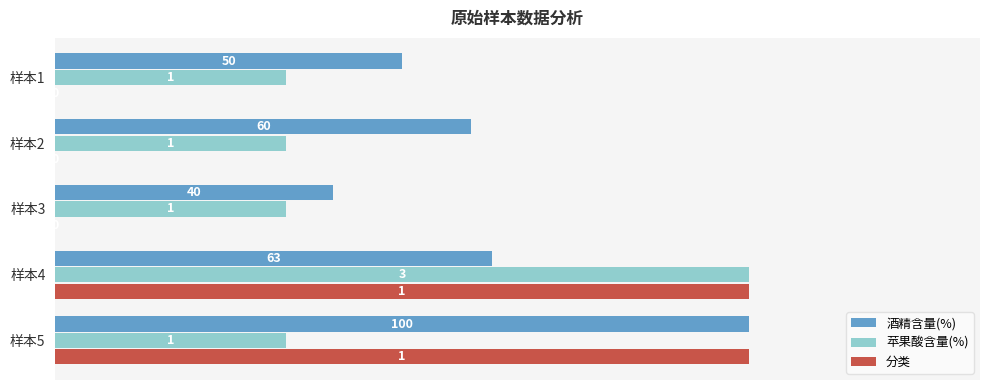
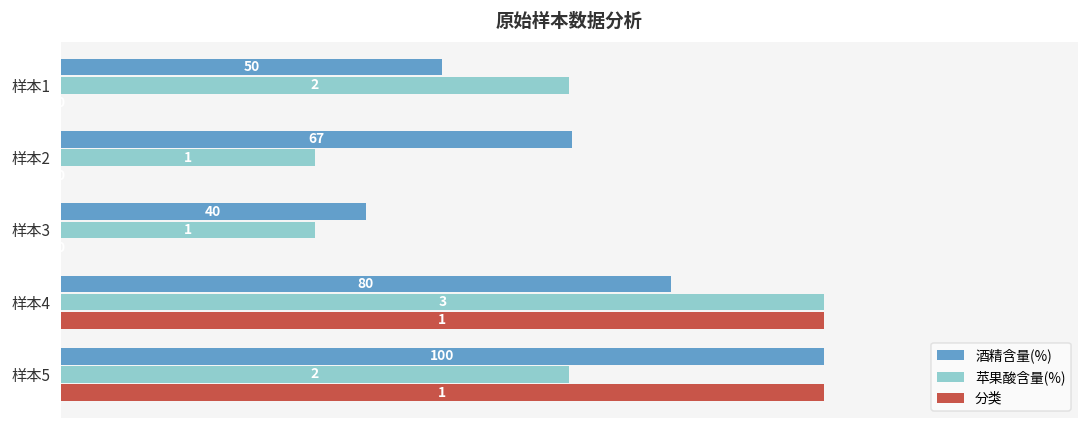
苹果酸含量(%), 样本1: 1 -> 2
酒精含量(%), 样本2: 60 -> 67
酒精含量(%), 样本4: 63 -> 80
苹果酸含量(%), 样本5: 1 -> 2
